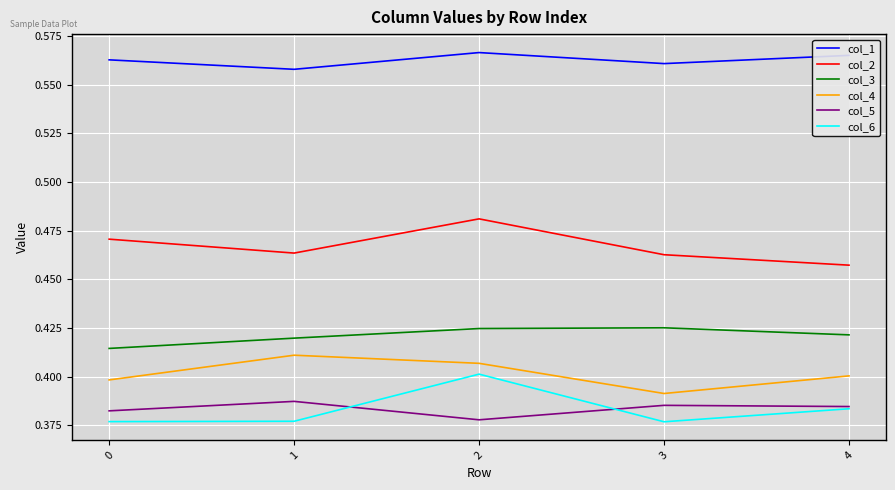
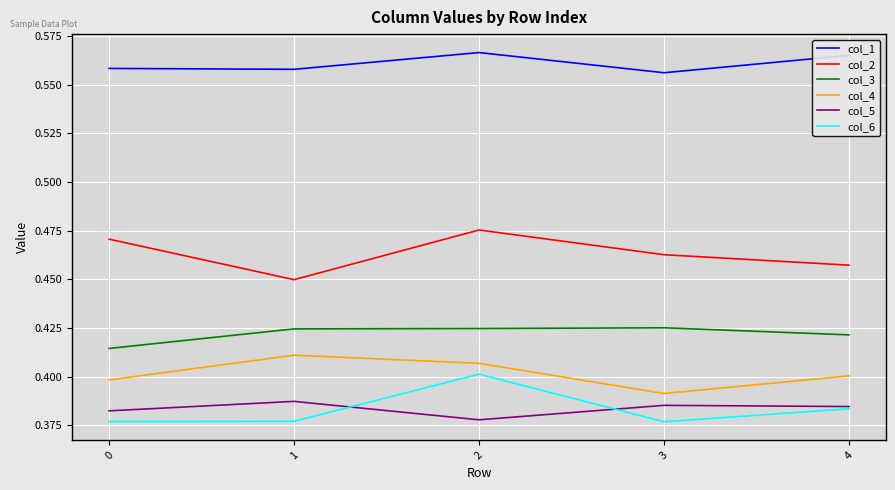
col_1, 0: 0.563 -> 0.558
col_2, 1: 0.464 -> 0.450
col_3, 1: 0.420 -> 0.425
col_2, 2: 0.481 -> 0.475
col_1, 3: 0.561 -> 0.556
